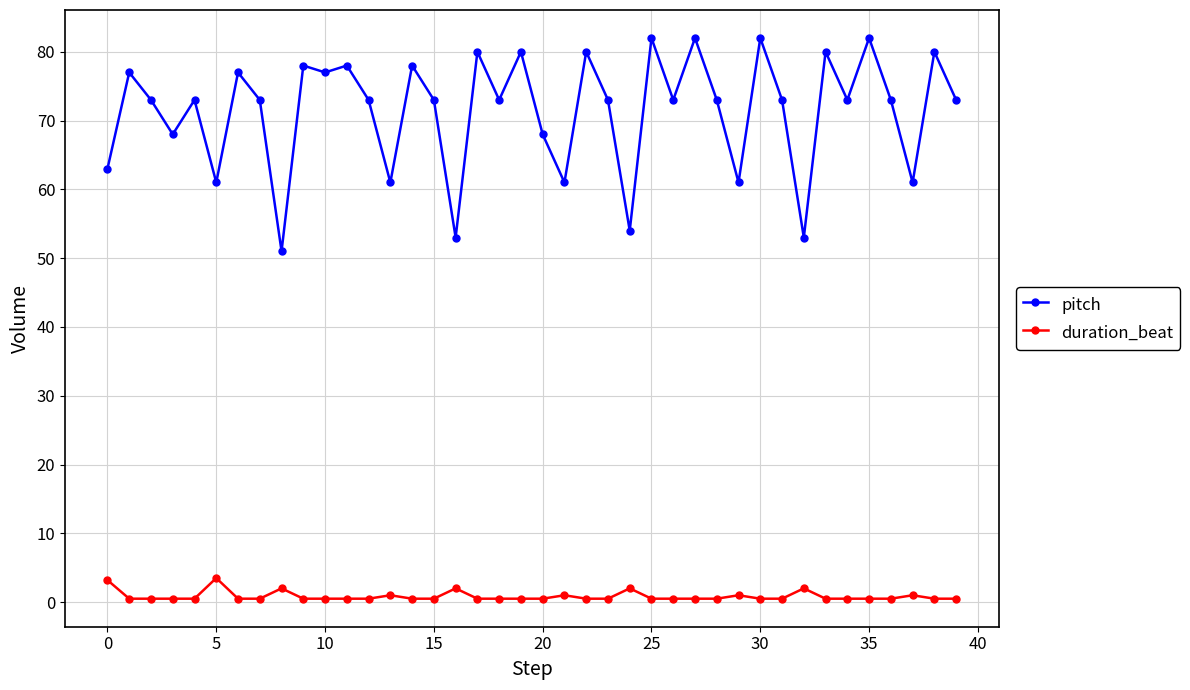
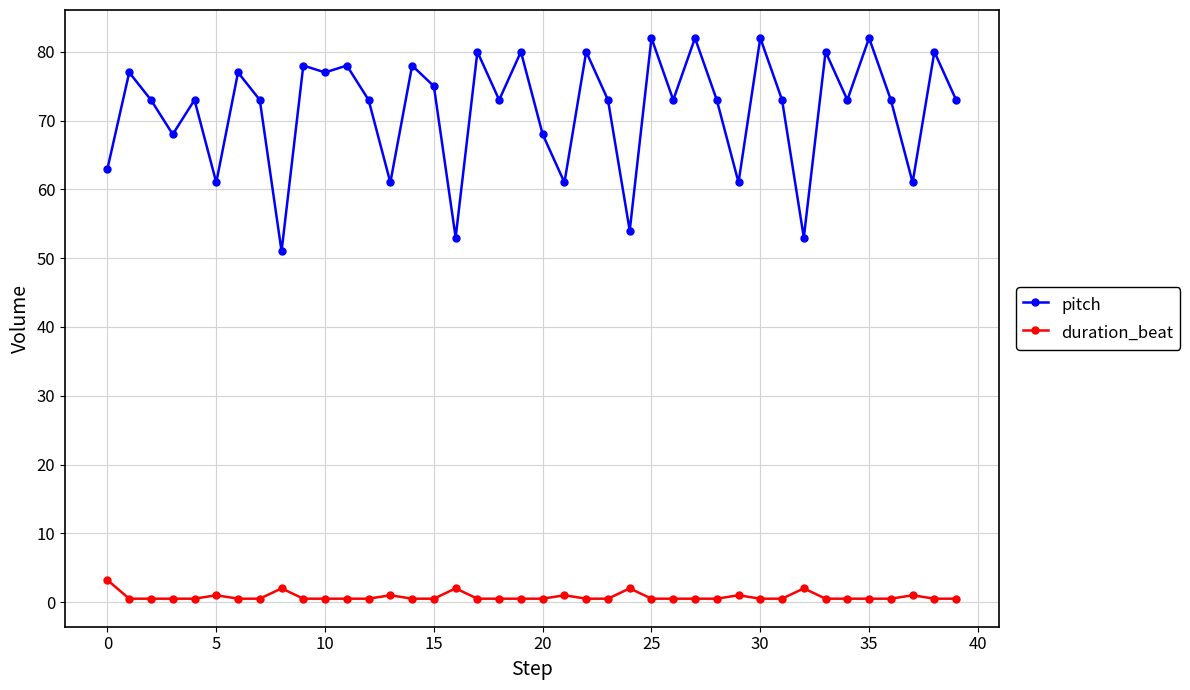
duration_beat, 5: 4 -> 1
pitch, 15: 73 -> 75
